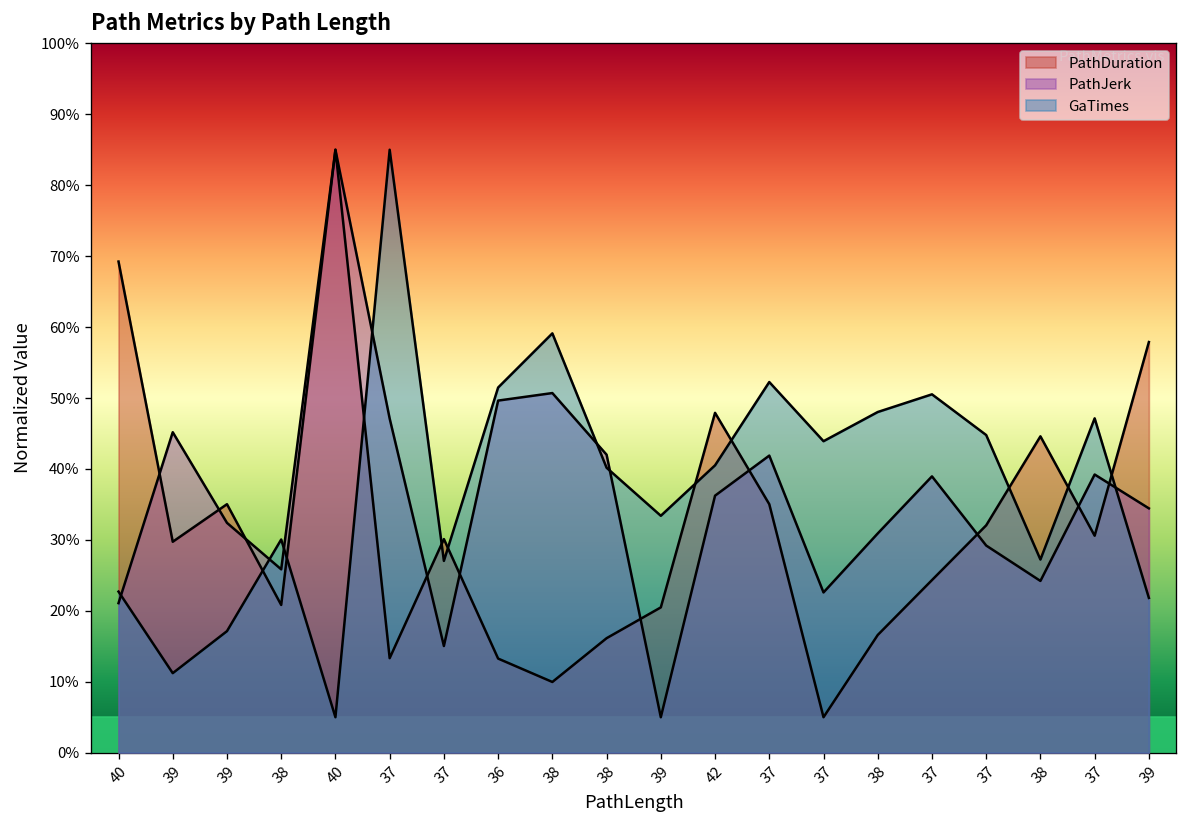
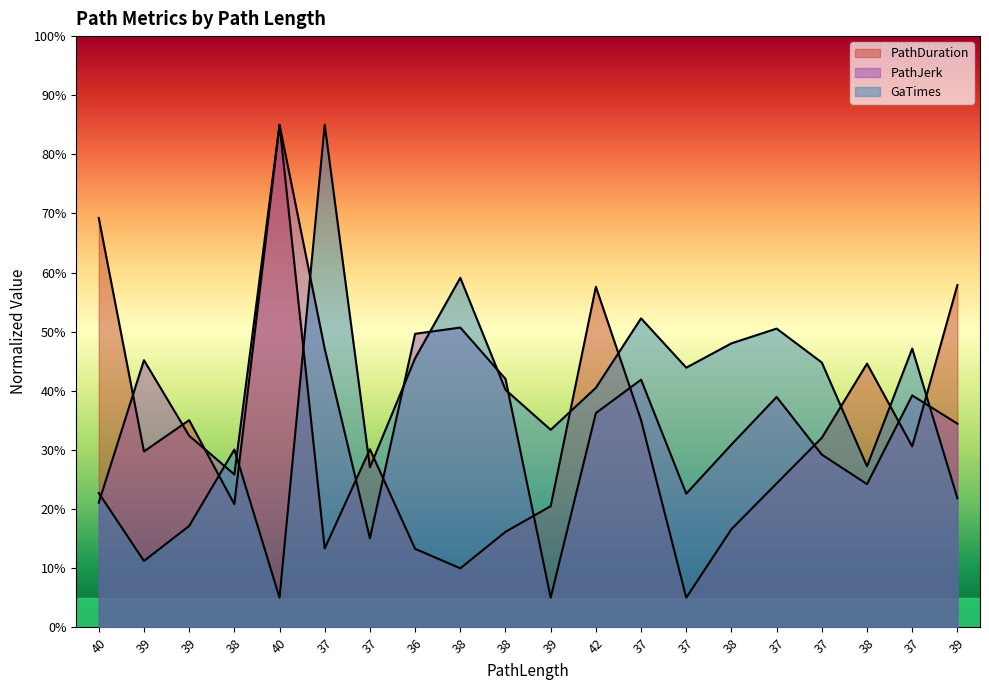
GaTimes, 36: 51% -> 46%
PathDuration, 42: 48% -> 58%
